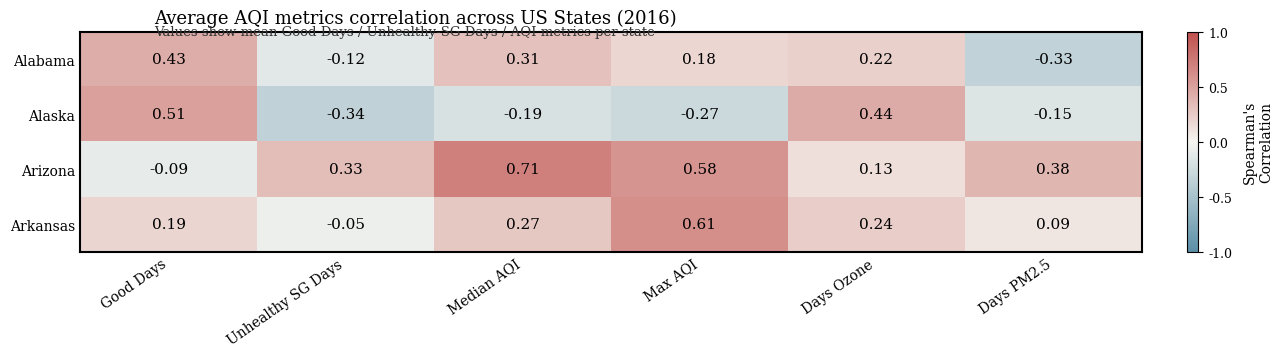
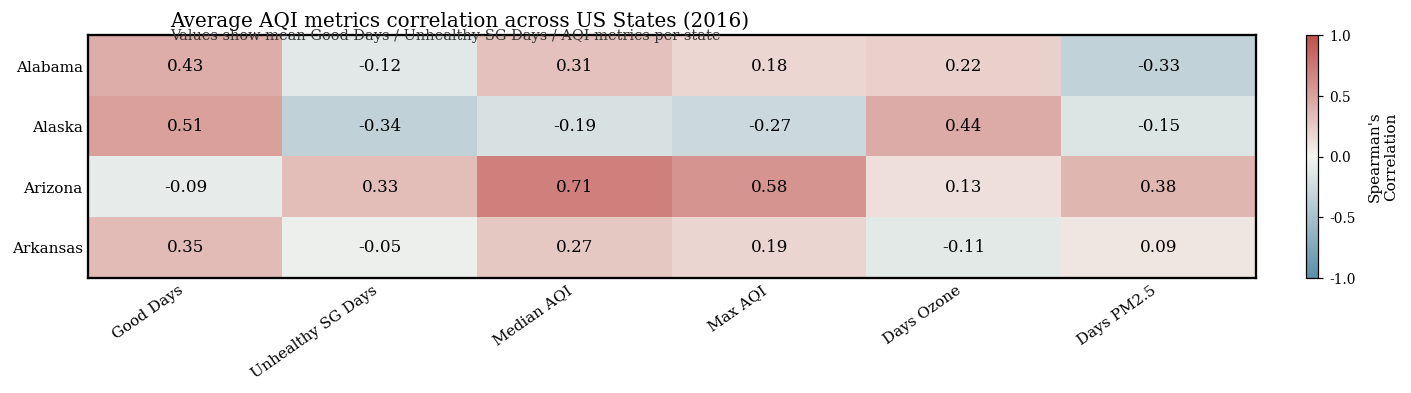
Arkansas, Good Days: 0.19 -> 0.35
Arkansas, Max AQI: 0.61 -> 0.19
Arkansas, Days Ozone: 0.24 -> -0.11
